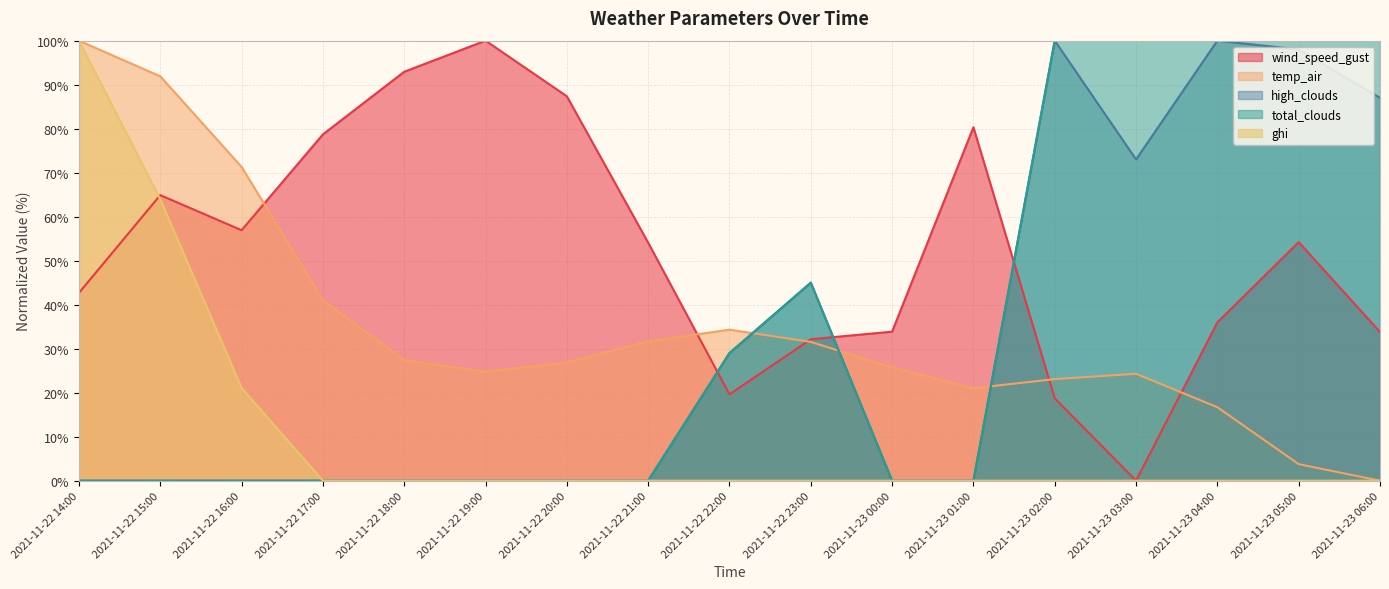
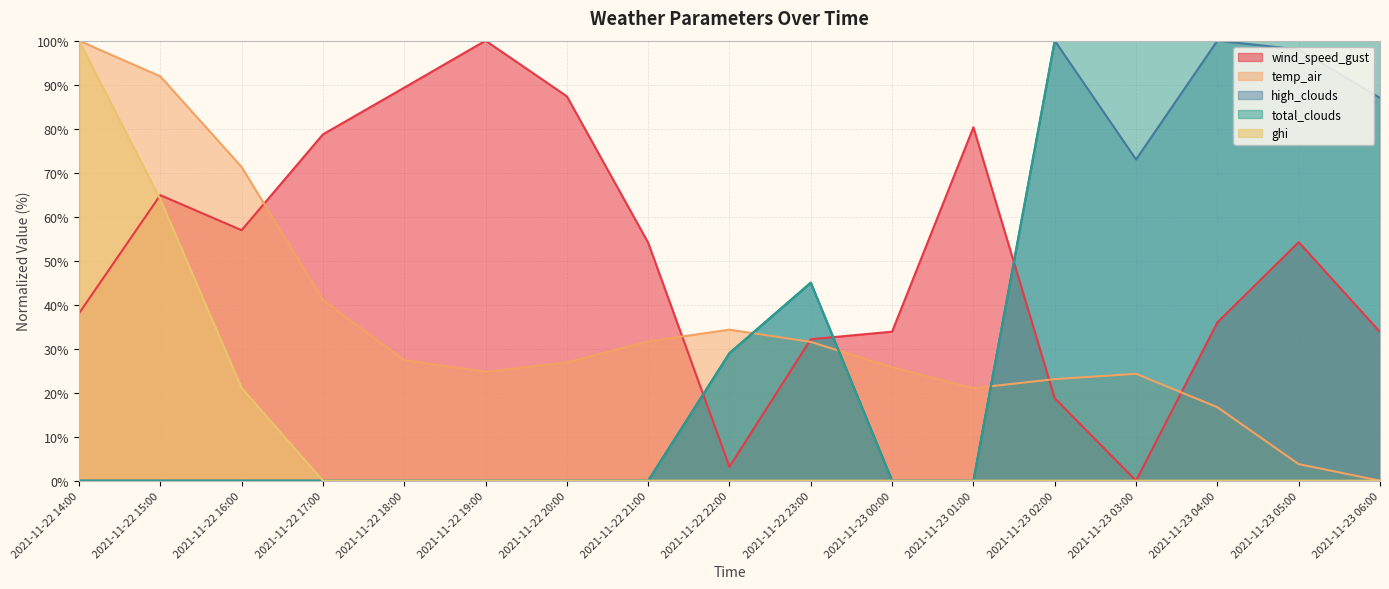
wind_speed_gust, 2021-11-22 14:00: 43% -> 38%
wind_speed_gust, 2021-11-22 18:00: 93% -> 89%
wind_speed_gust, 2021-11-22 22:00: 20% -> 3%
